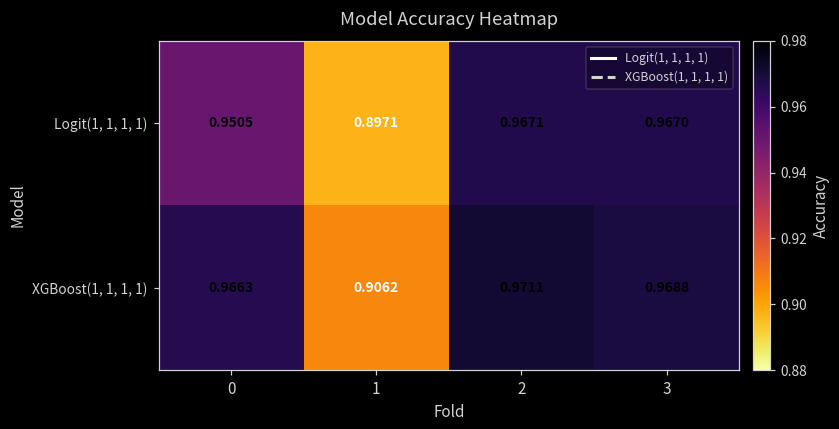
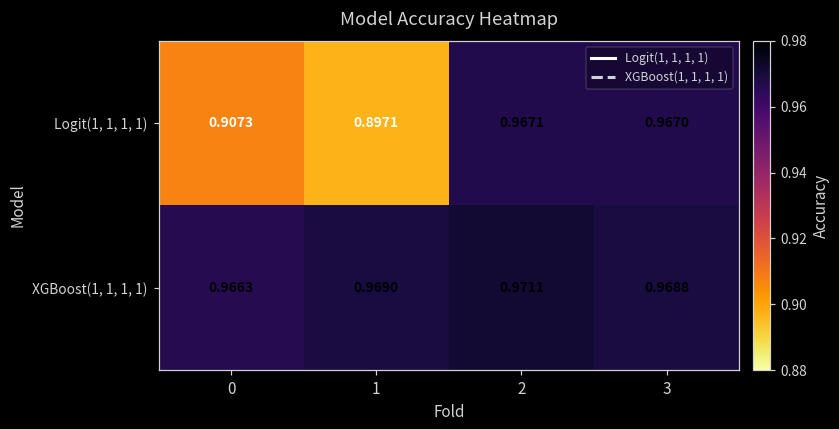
Logit(1, 1, 1, 1), 0: 0.9505 -> 0.9073
XGBoost(1, 1, 1, 1), 1: 0.9062 -> 0.9690
